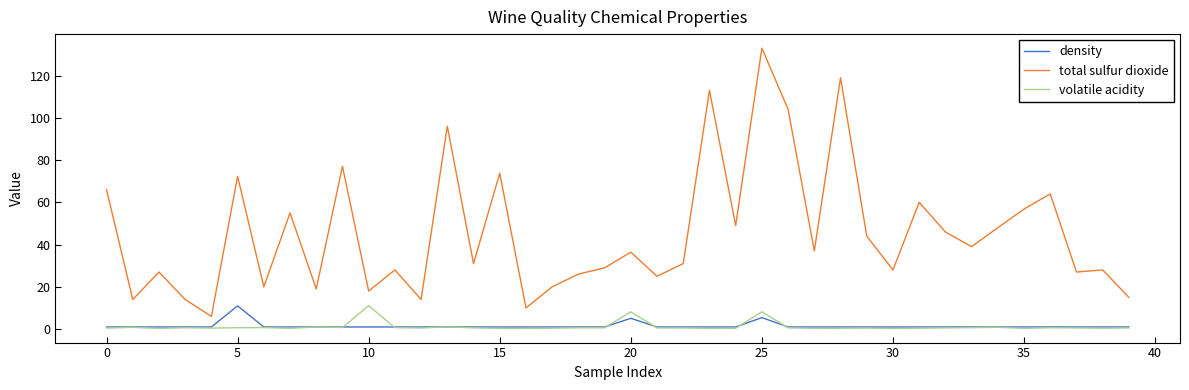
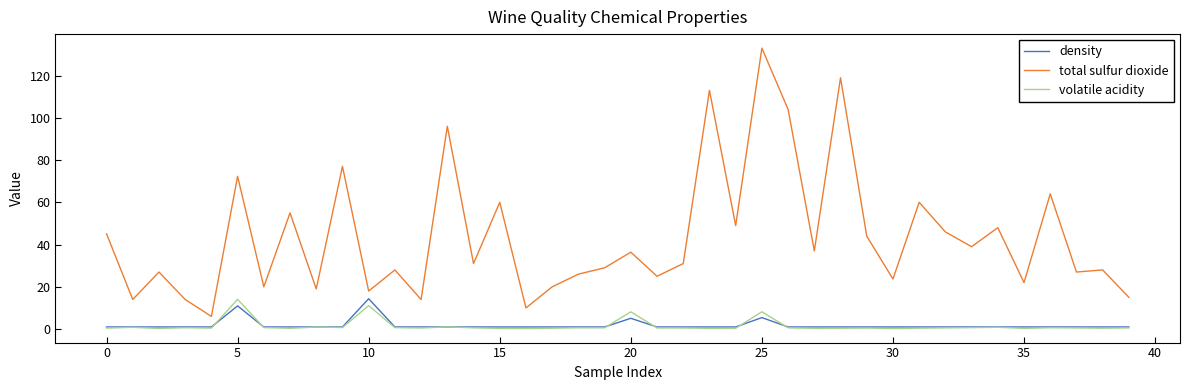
total sulfur dioxide, 0: 66 -> 45
volatile acidity, 5: 1 -> 14
density, 10: 1 -> 14
total sulfur dioxide, 15: 74 -> 60
total sulfur dioxide, 30: 28 -> 24
total sulfur dioxide, 35: 57 -> 22
